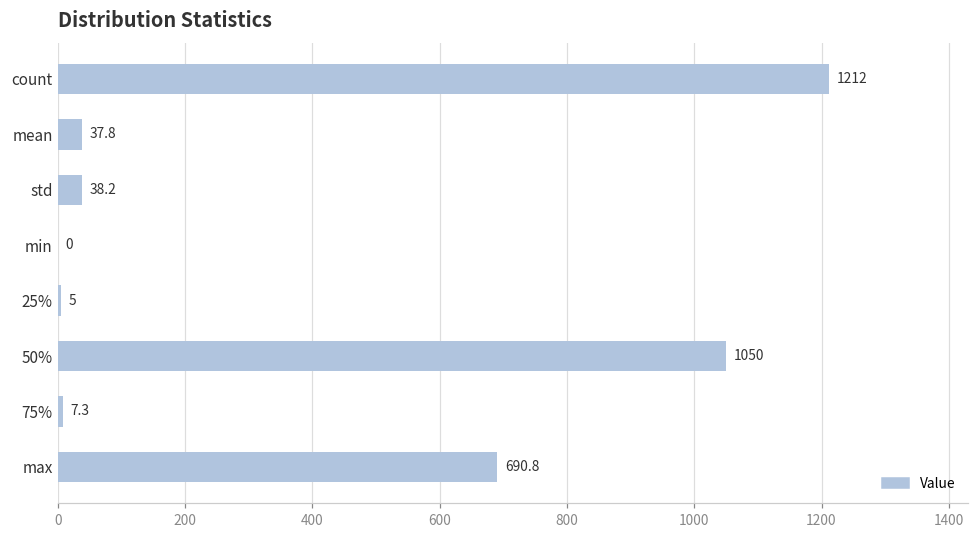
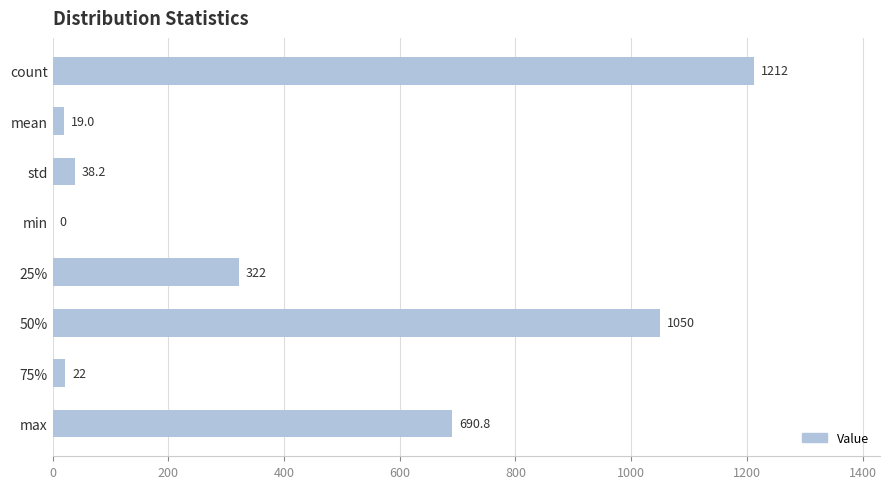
mean: 37.8 -> 19.0
25%: 5 -> 322
75%: 7.3 -> 22
